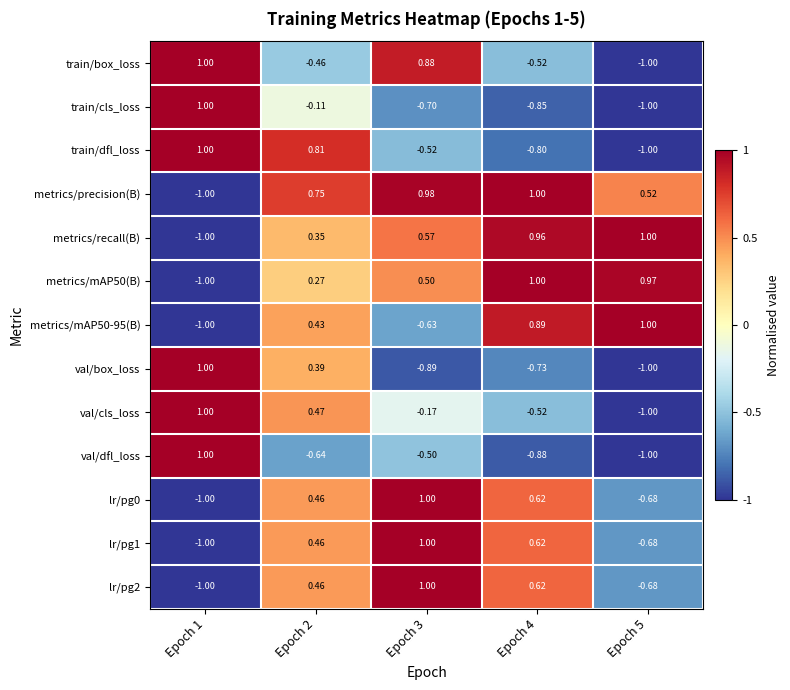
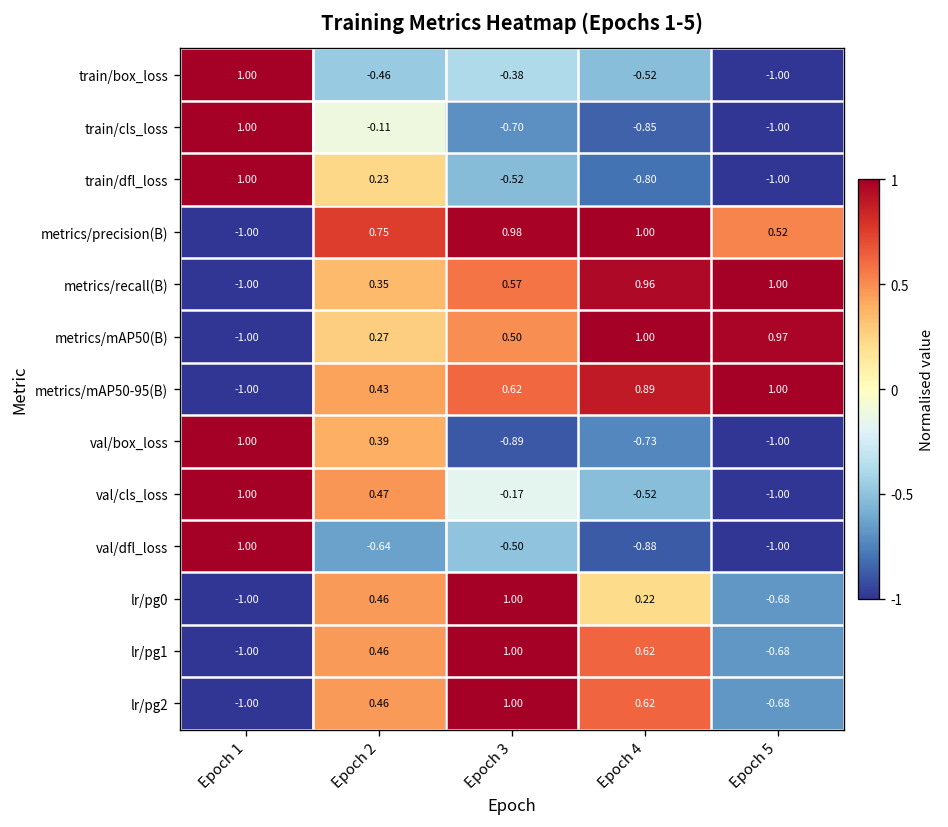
train/box_loss, Epoch 3: 0.88 -> -0.38
train/dfl_loss, Epoch 2: 0.81 -> 0.23
metrics/mAP50-95(B), Epoch 3: -0.63 -> 0.62
lr/pg0, Epoch 4: 0.62 -> 0.22
